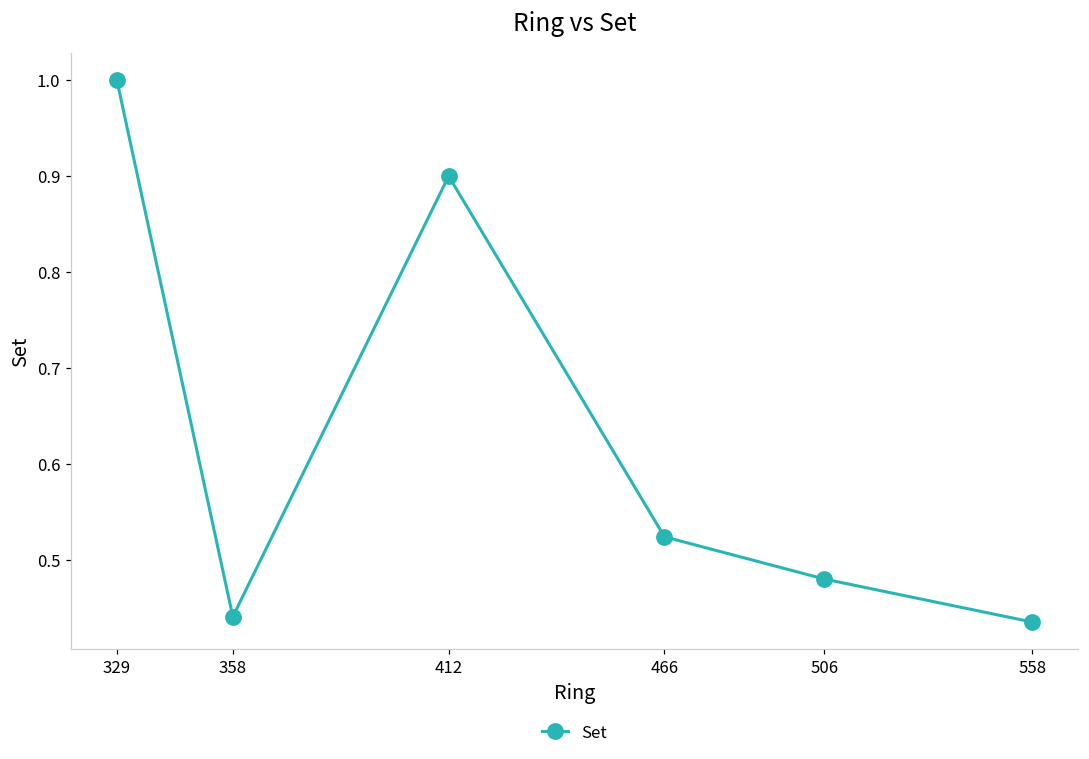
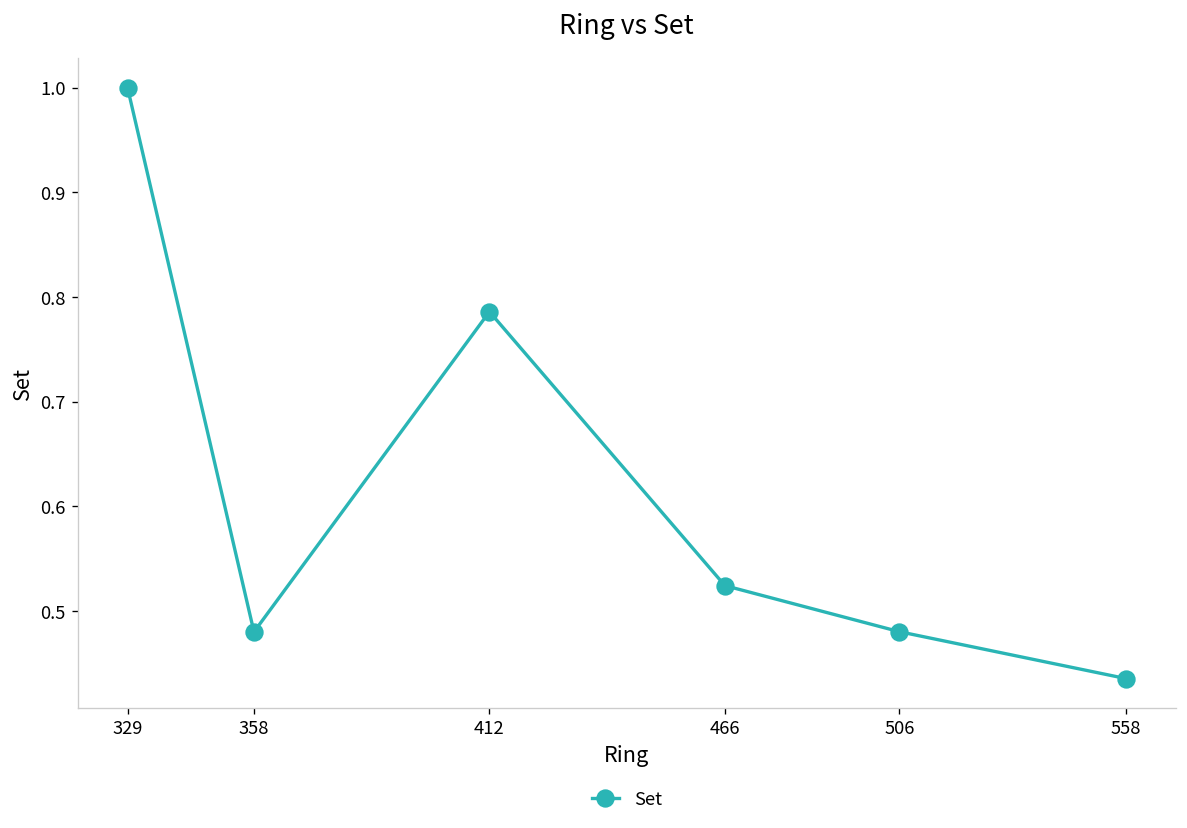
358: 0.44 -> 0.48
412: 0.90 -> 0.79
